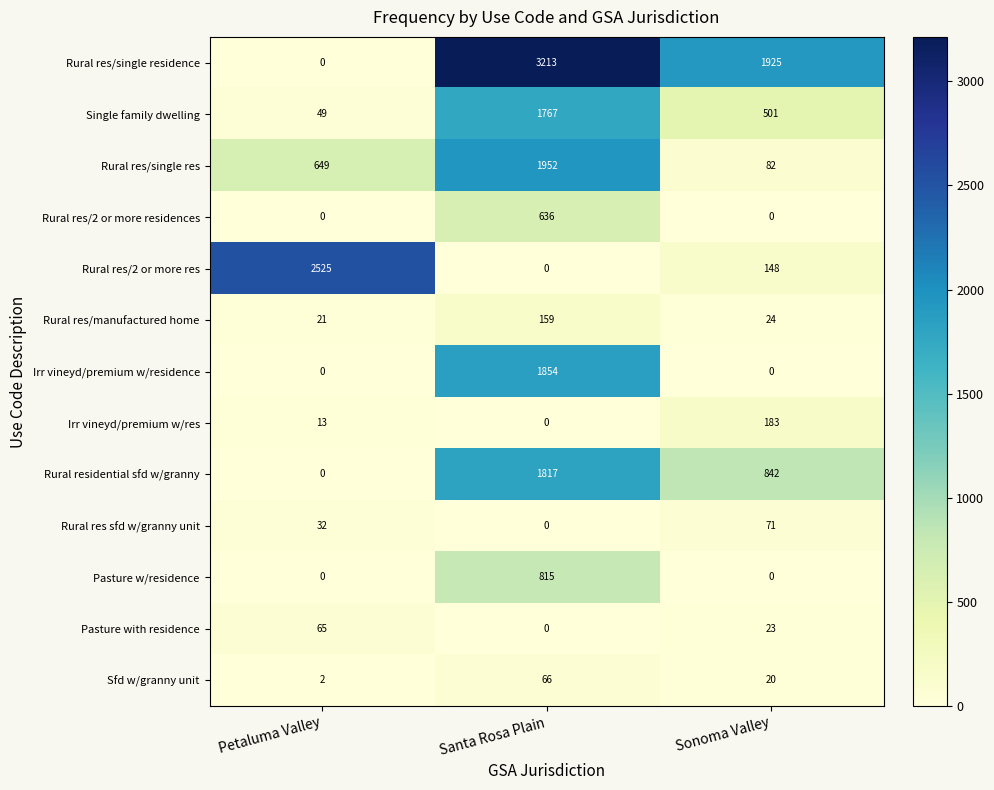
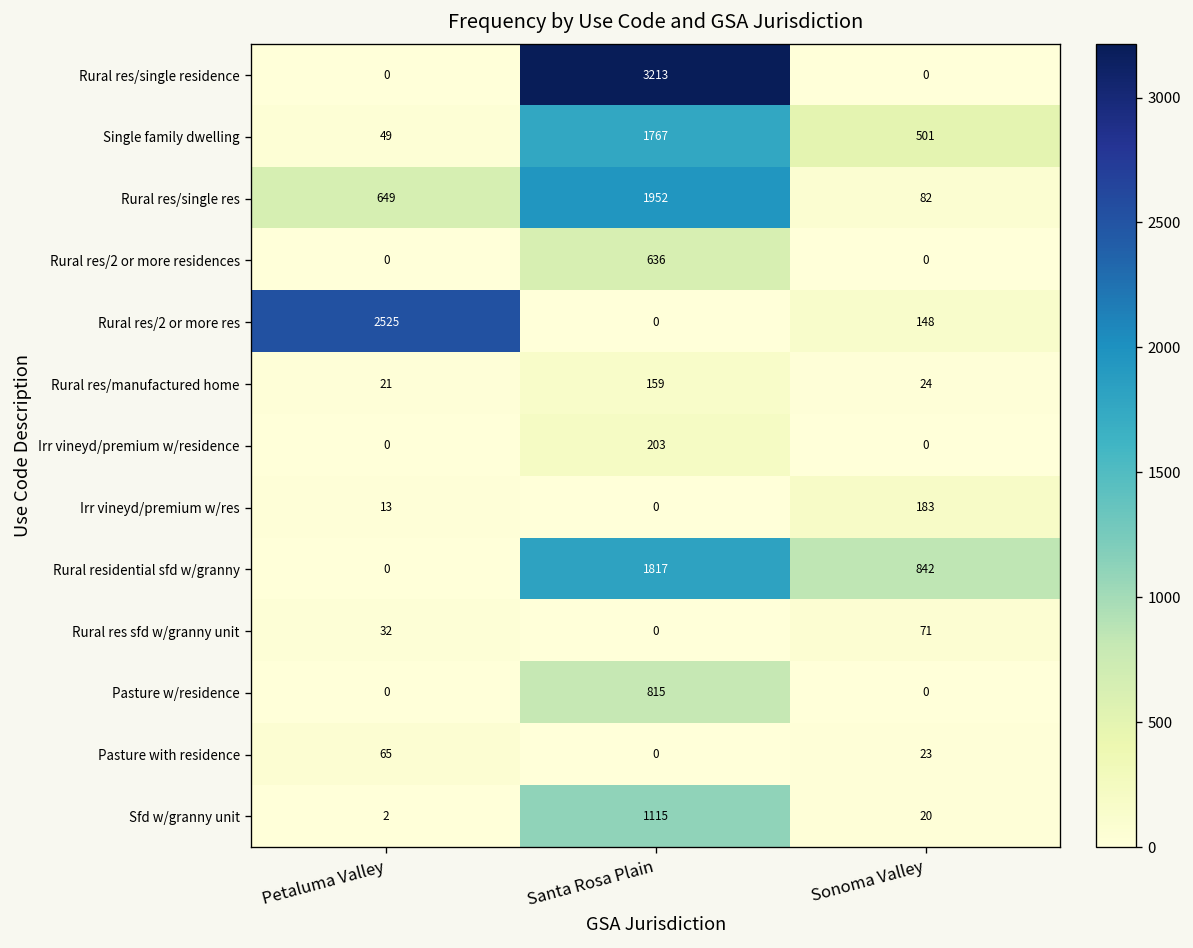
Rural res/single residence, Sonoma Valley: 1925 -> 0
Irr vineyd/premium w/residence, Santa Rosa Plain: 1854 -> 203
Sfd w/granny unit, Santa Rosa Plain: 66 -> 1115
